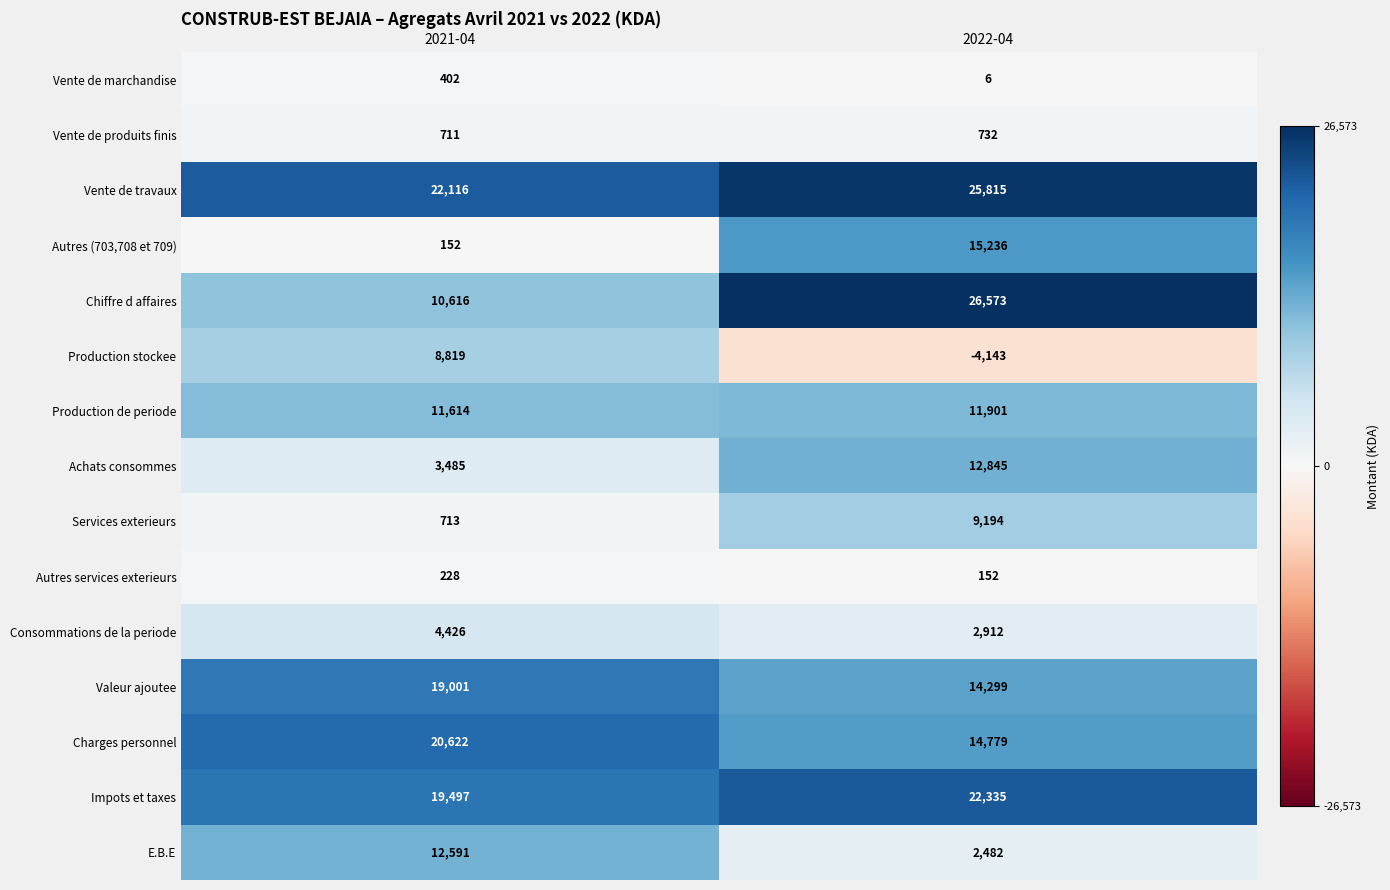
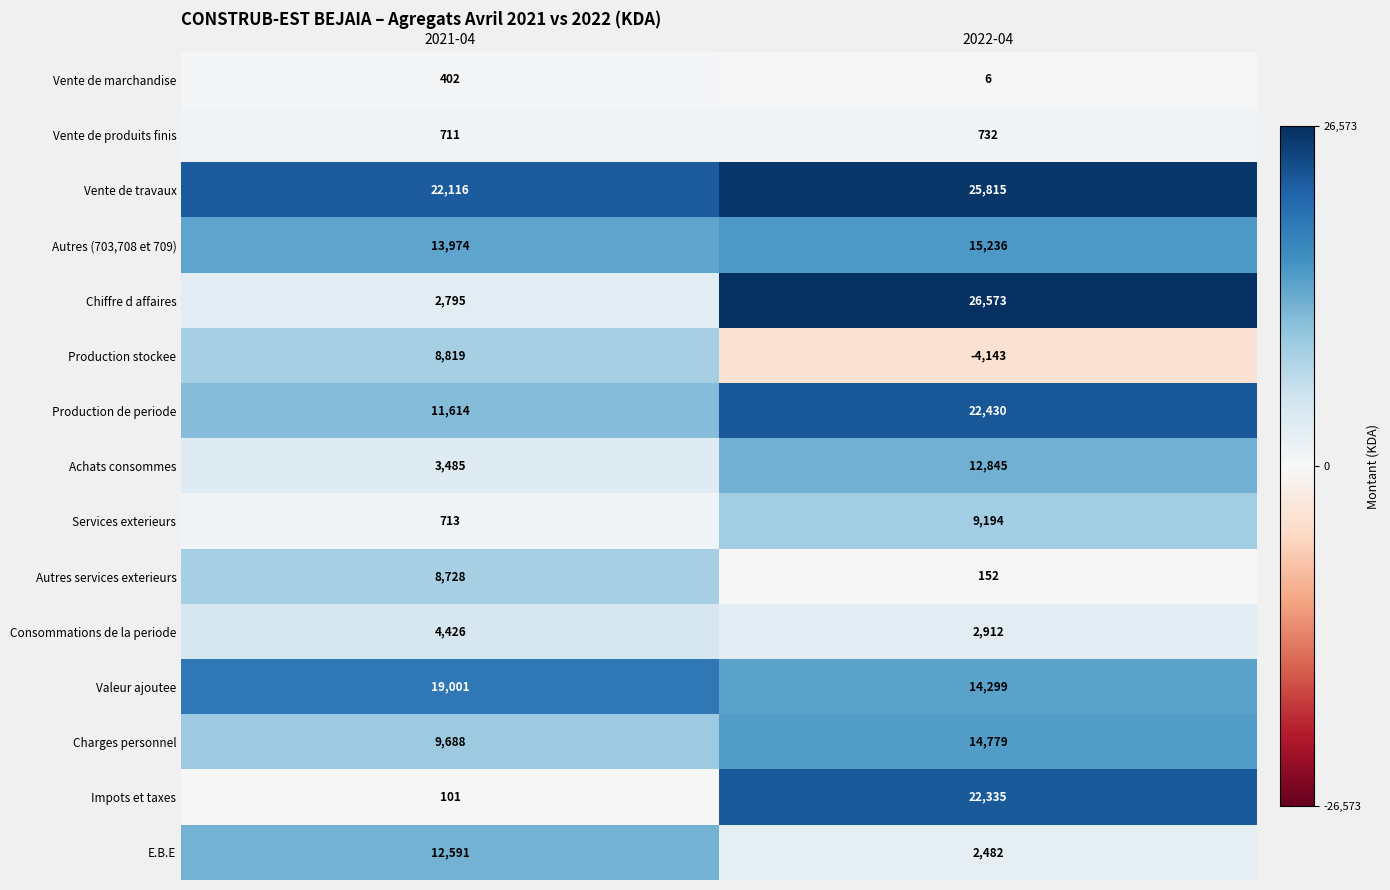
Autres (703,708 et 709), 2021-04: 152 -> 13,974
Chiffre d affaires, 2021-04: 10,616 -> 2,795
Production de periode, 2022-04: 11,901 -> 22,430
Autres services exterieurs, 2021-04: 228 -> 8,728
Charges personnel, 2021-04: 20,622 -> 9,688
Impots et taxes, 2021-04: 19,497 -> 101
